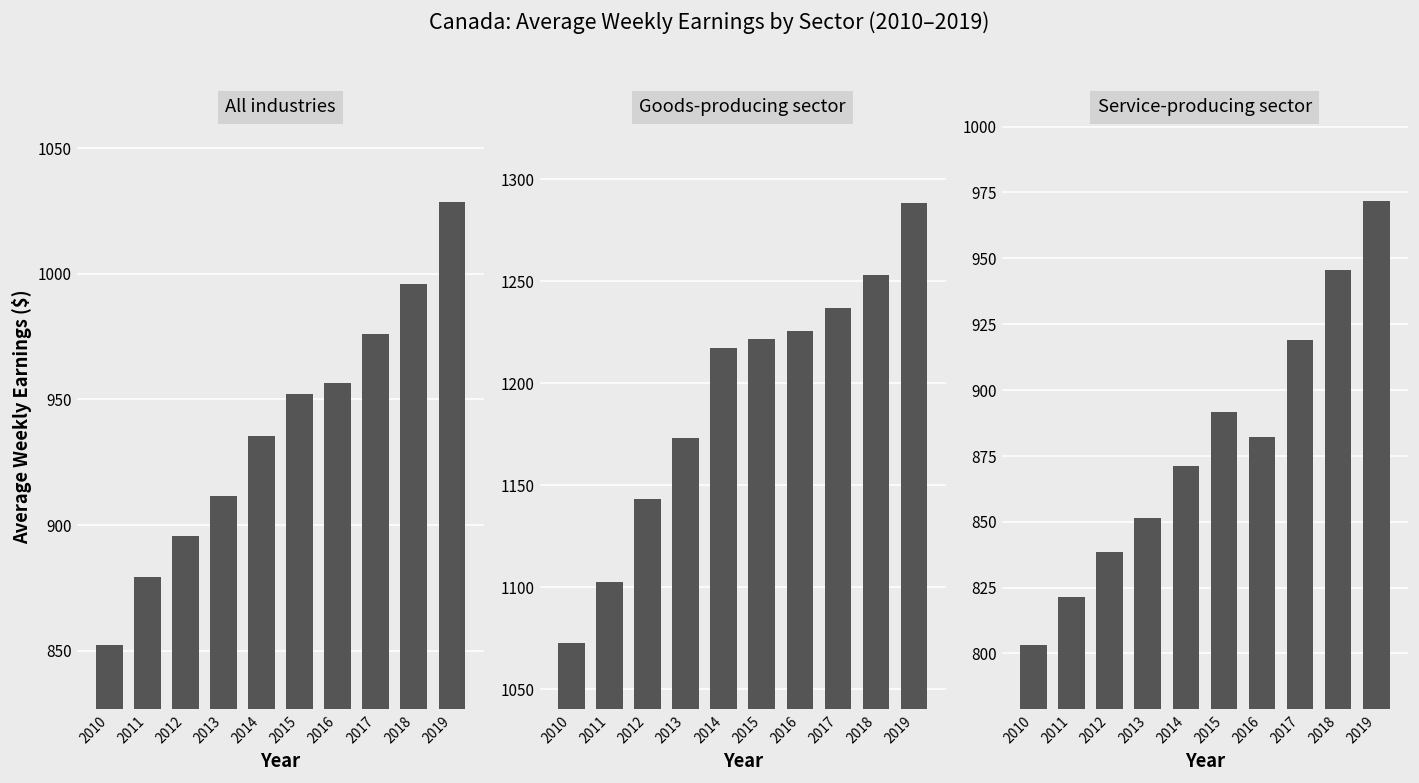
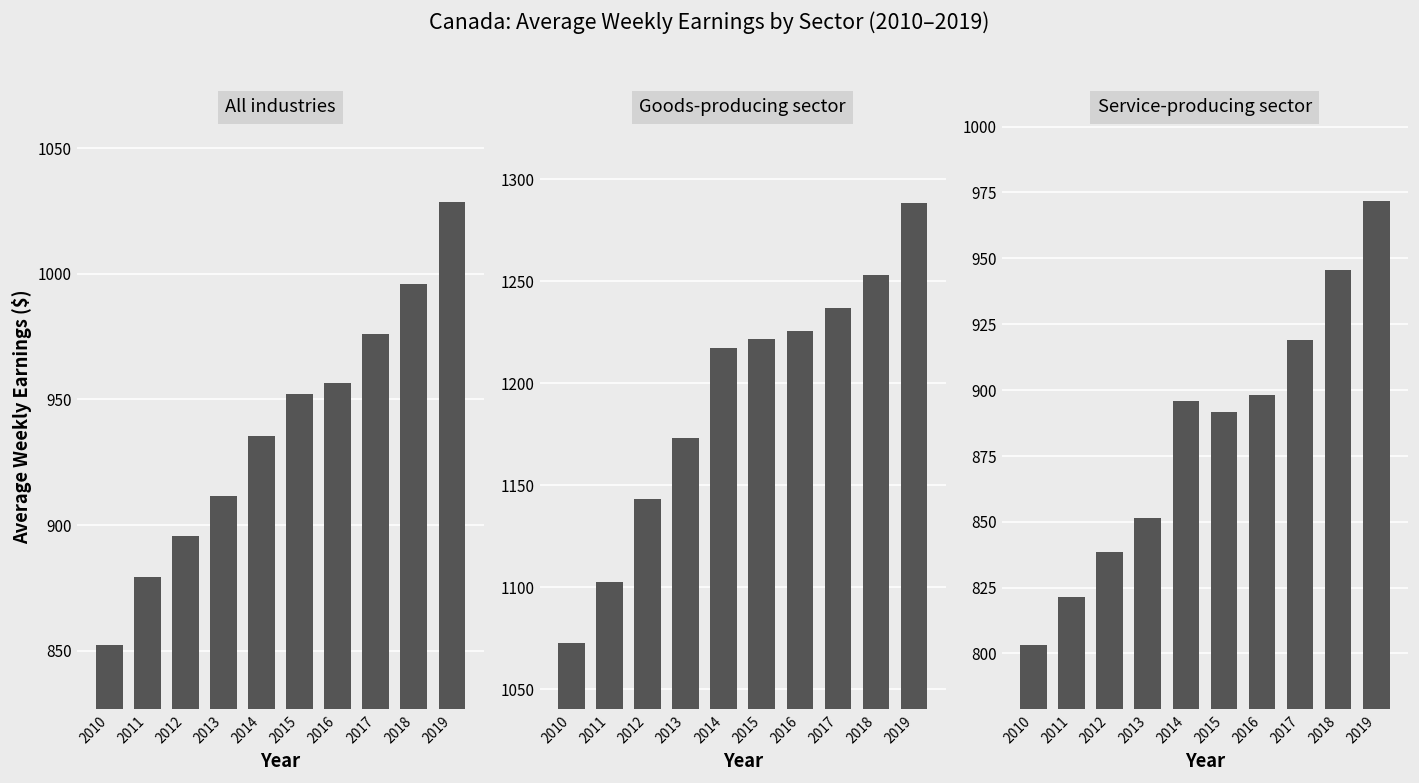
Service-producing sector, 2014: 871 -> 896
Service-producing sector, 2016: 882 -> 898
